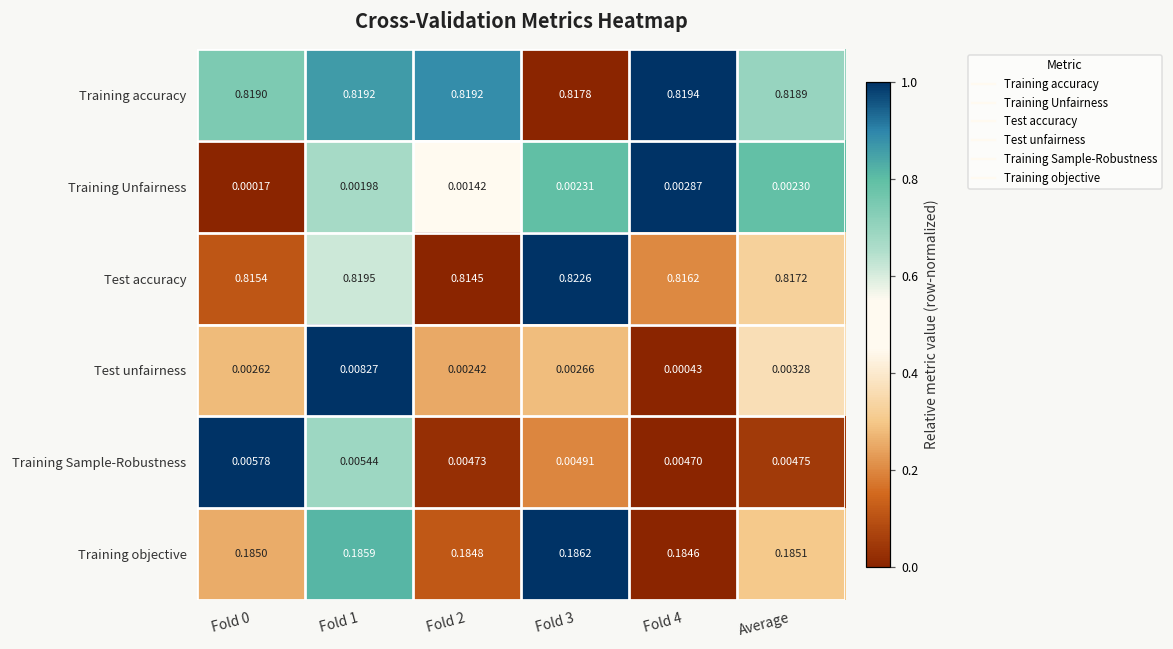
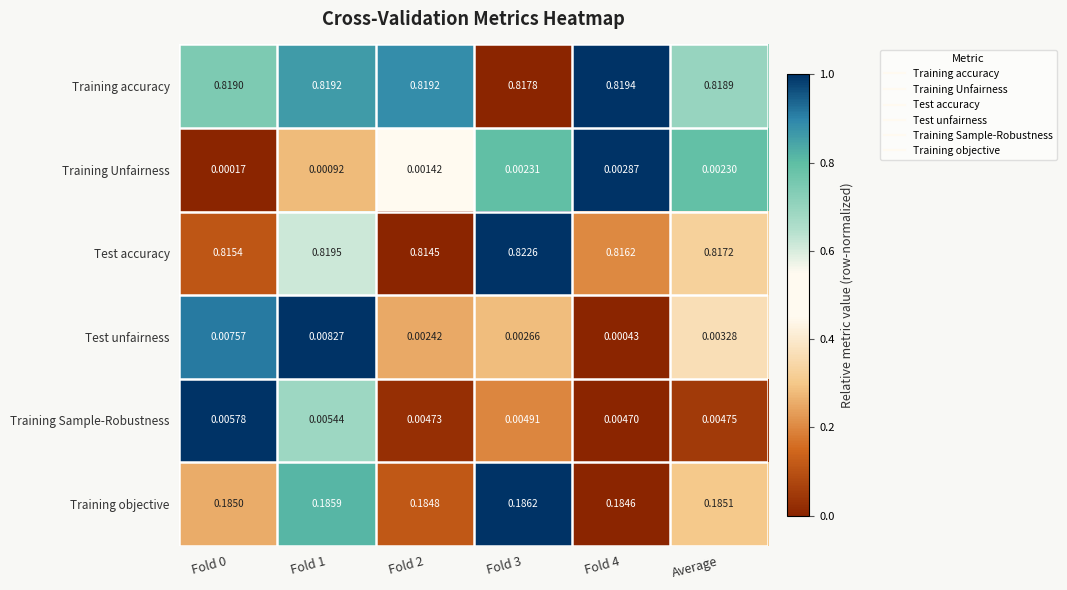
Training Unfairness, Fold 1: 0.00198 -> 0.00092
Test unfairness, Fold 0: 0.00262 -> 0.00757
